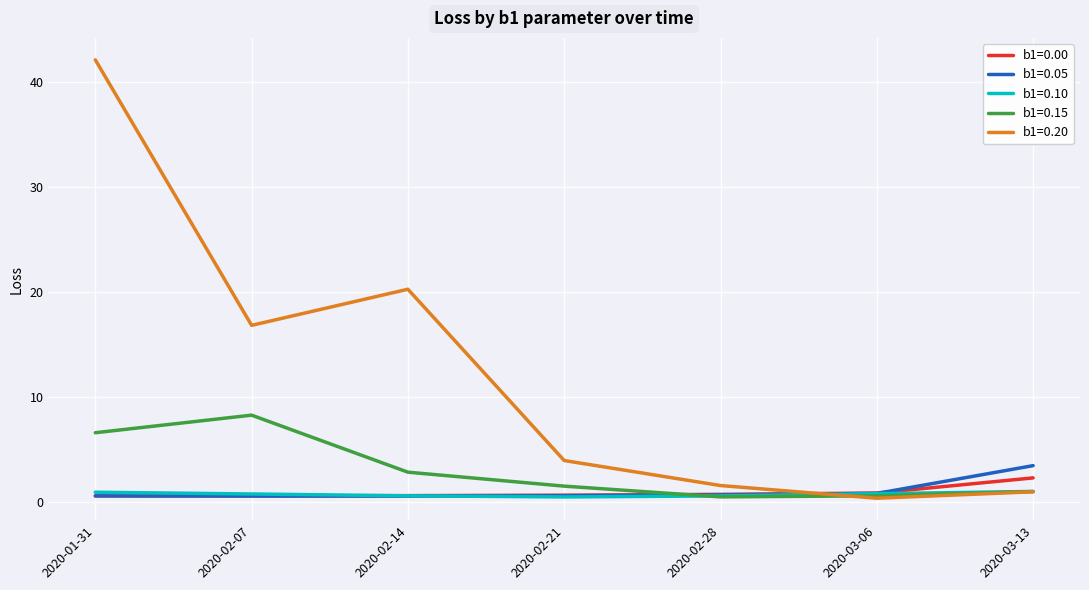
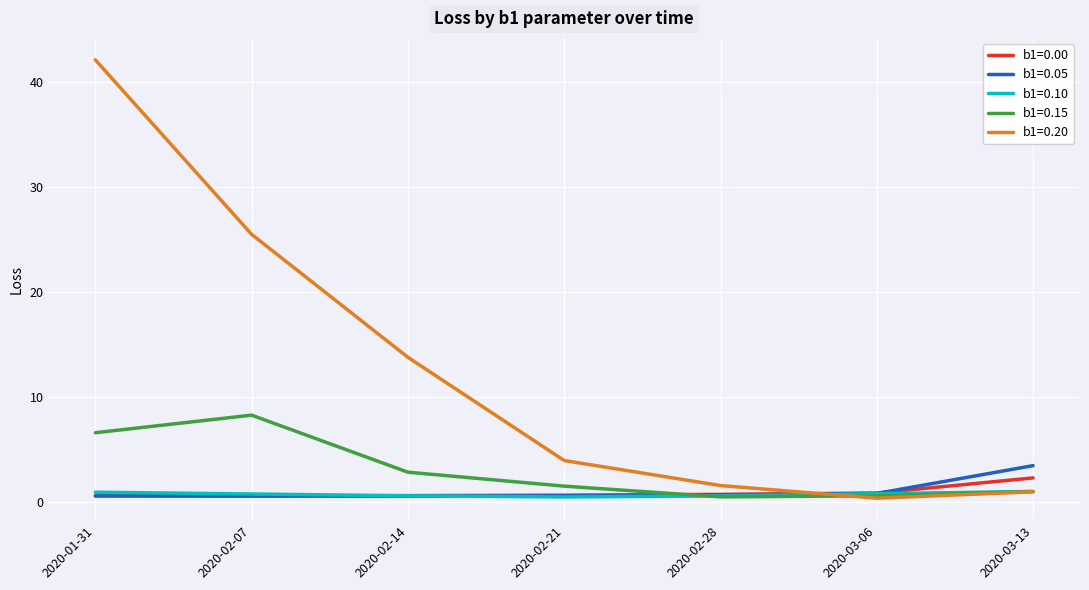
b1=0.20, 2020-02-07: 16.8 -> 25.5
b1=0.20, 2020-02-14: 20.3 -> 13.8
